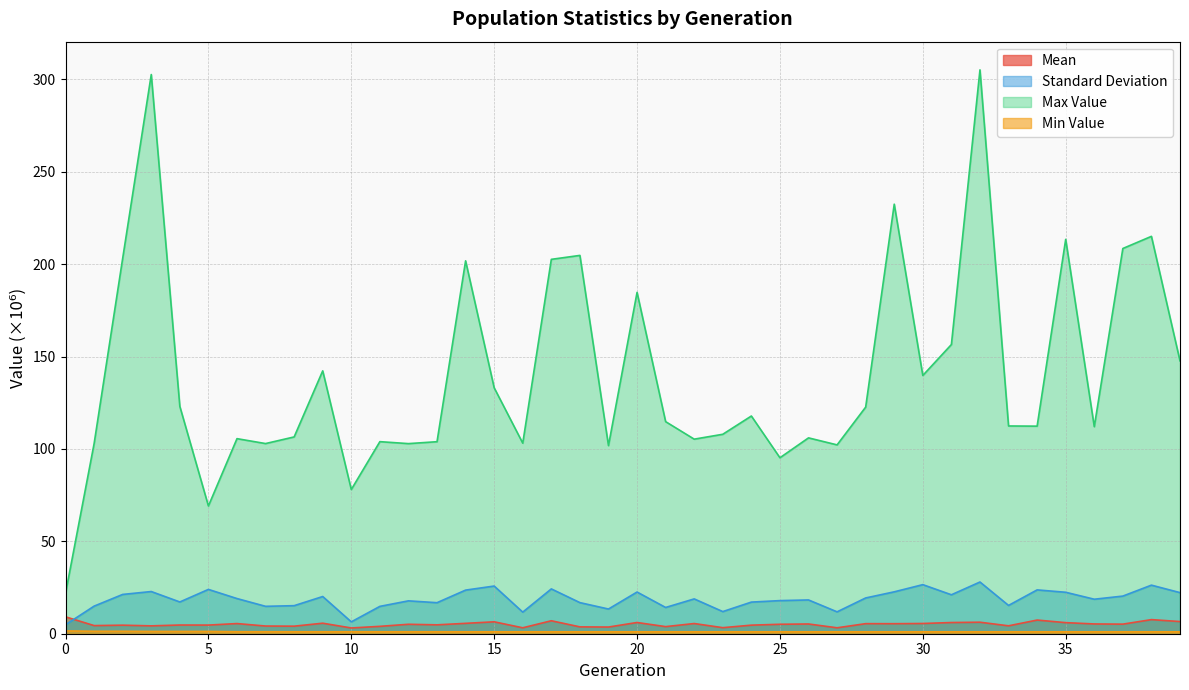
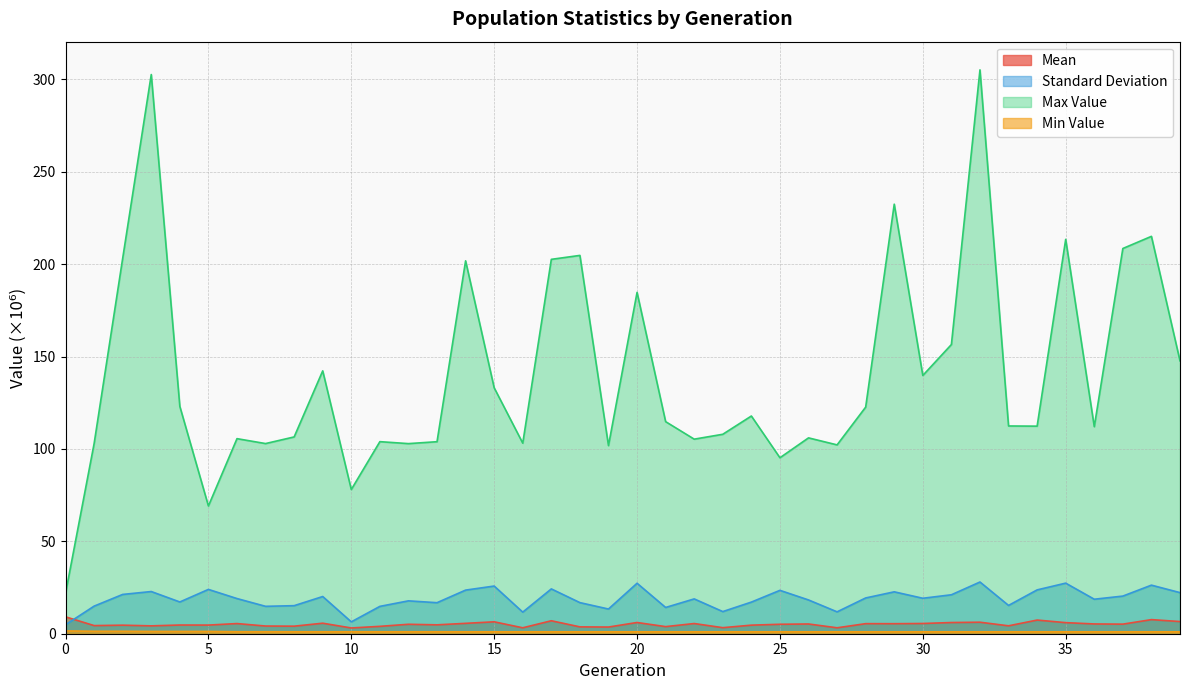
Standard Deviation, 20: 23 -> 27
Standard Deviation, 25: 18 -> 23
Standard Deviation, 30: 27 -> 19
Standard Deviation, 35: 22 -> 27
